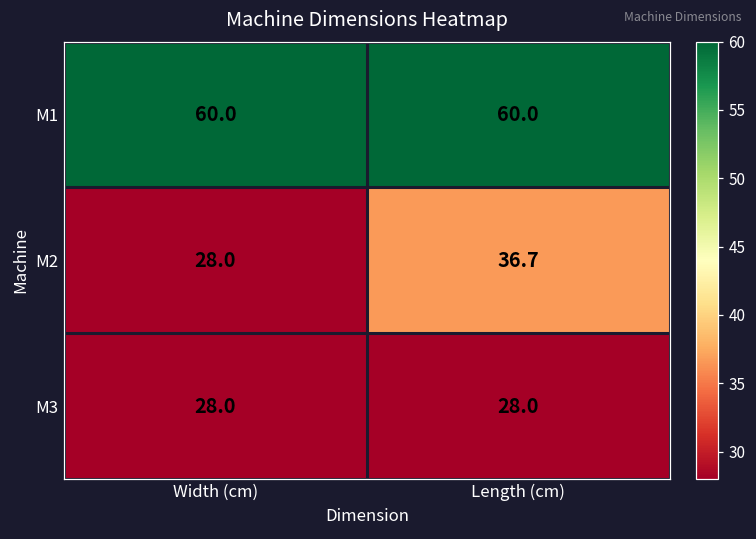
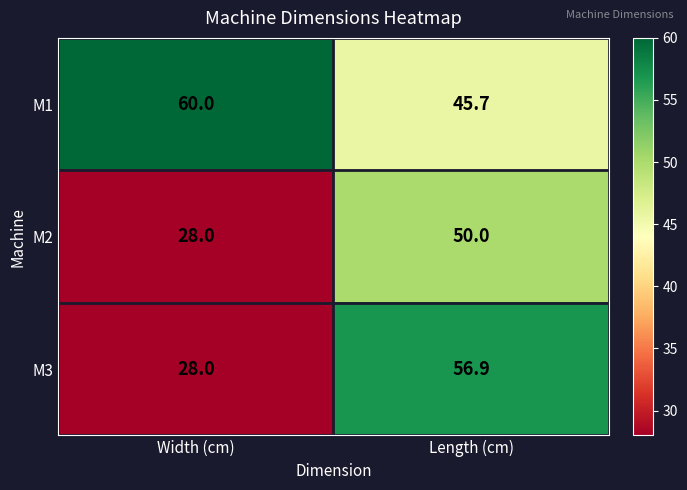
M1, Length (cm): 60.0 -> 45.7
M2, Length (cm): 36.7 -> 50.0
M3, Length (cm): 28.0 -> 56.9
